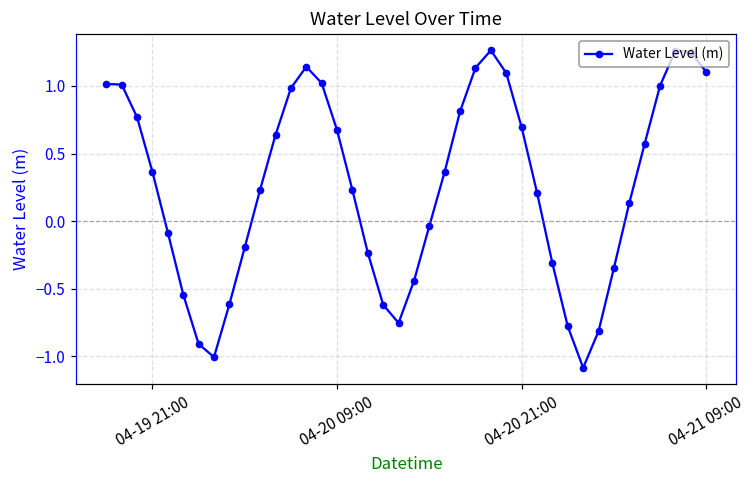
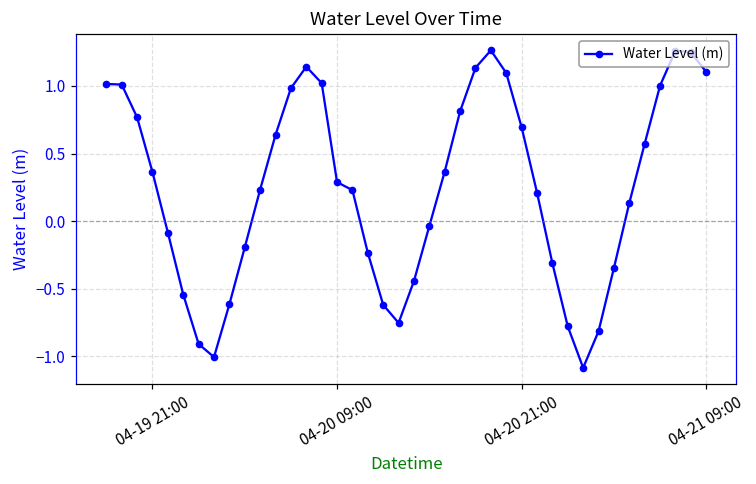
04-20 09:00: 0.67 -> 0.29
